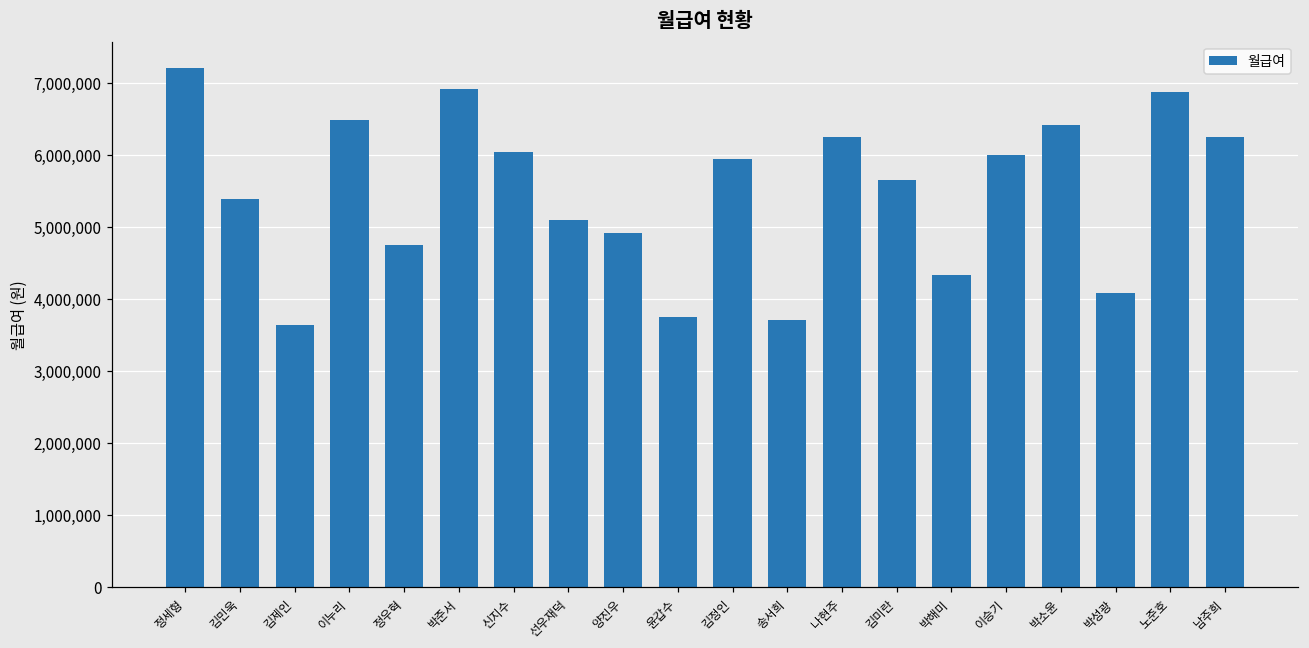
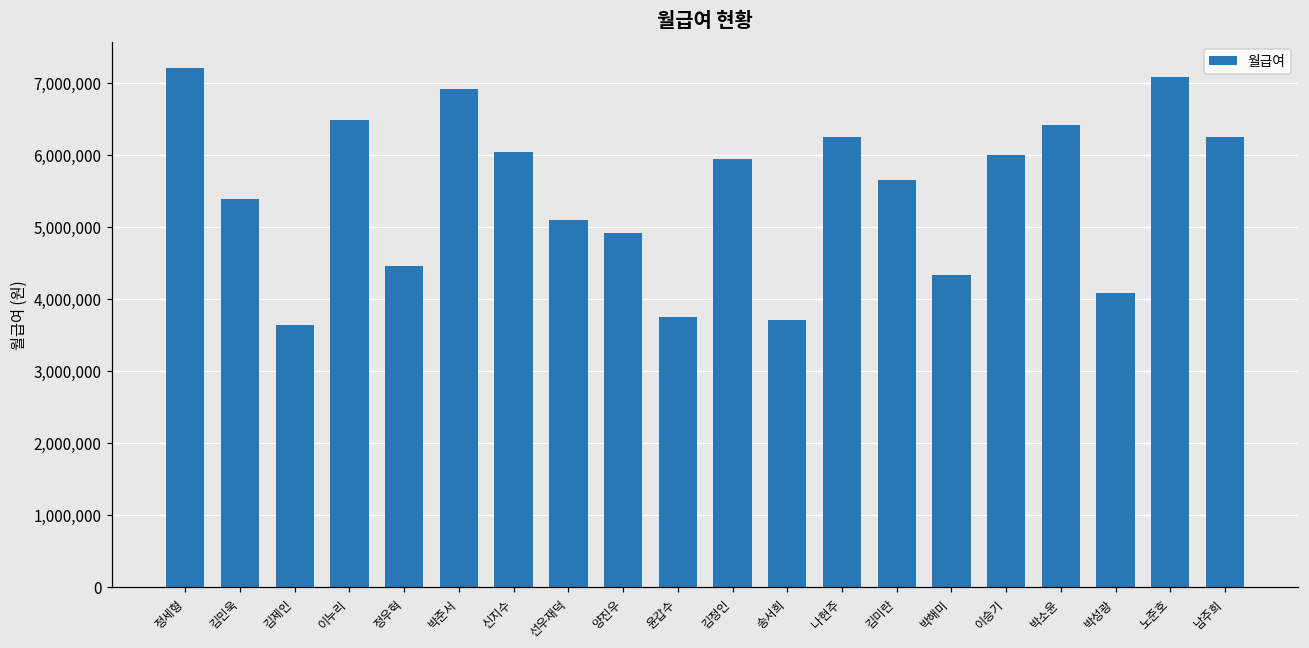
정우혁: 4,700,000 -> 4,500,000
노준호: 6,900,000 -> 7,100,000
